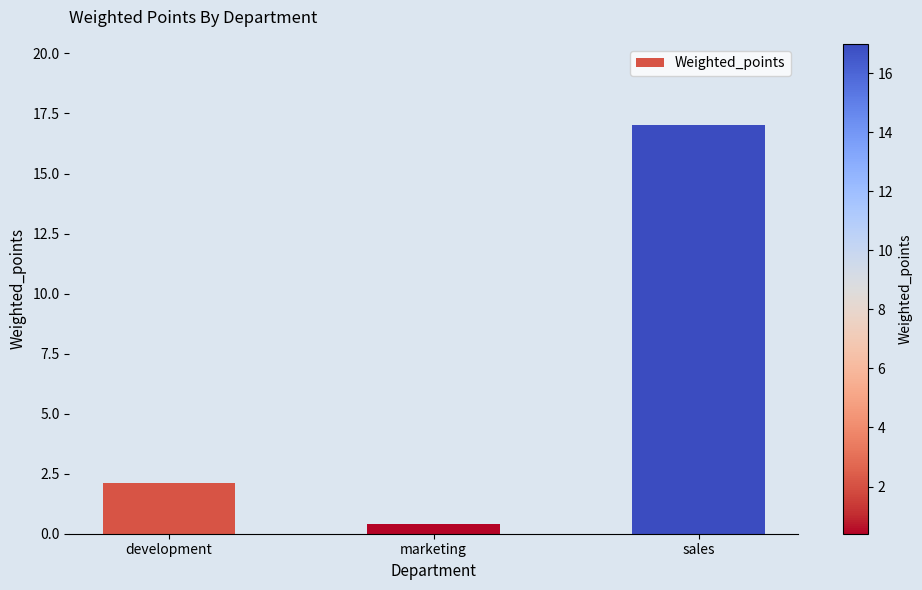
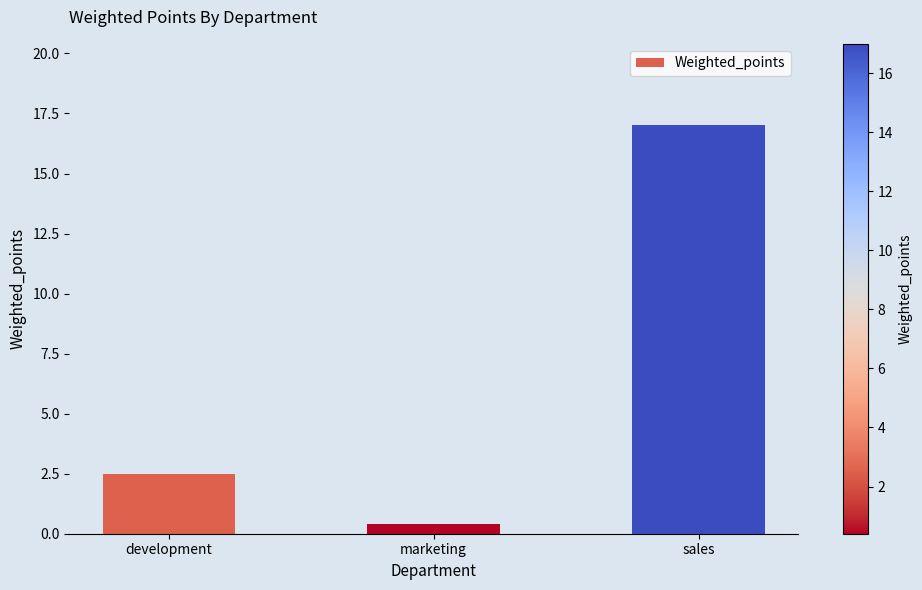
development: 2.1 -> 2.5
